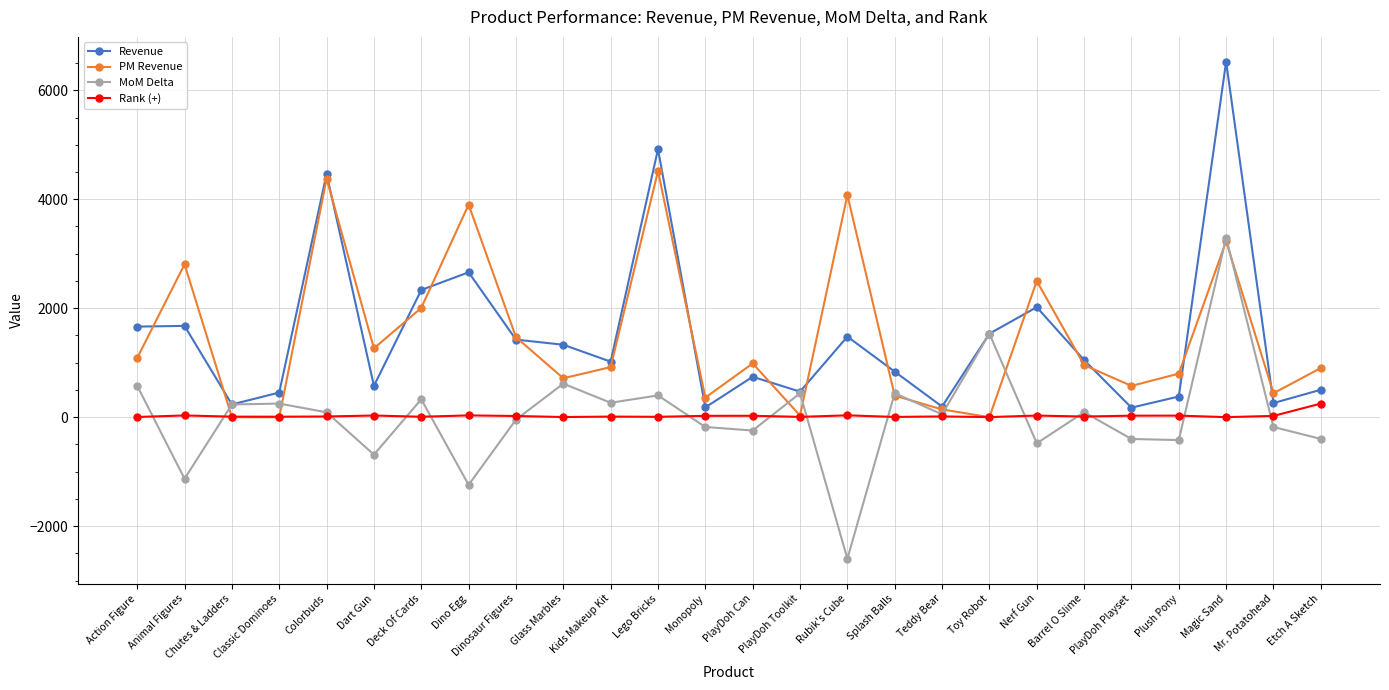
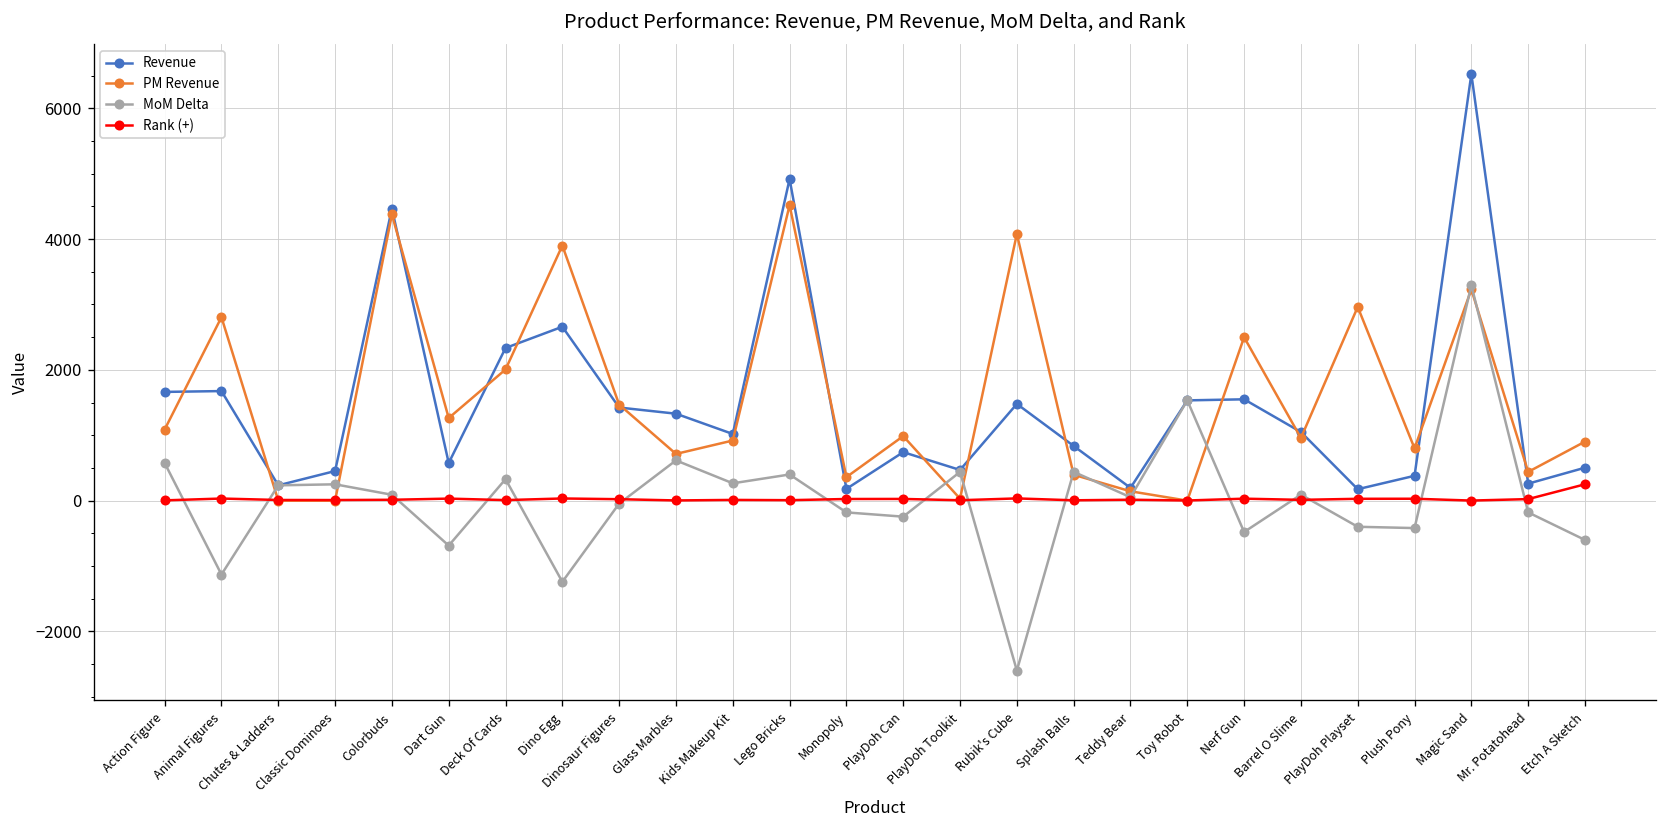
Revenue, Nerf Gun: 2000 -> 1500
PM Revenue, PlayDoh Playset: 600 -> 3000
MoM Delta, Etch A Sketch: -400 -> -600
